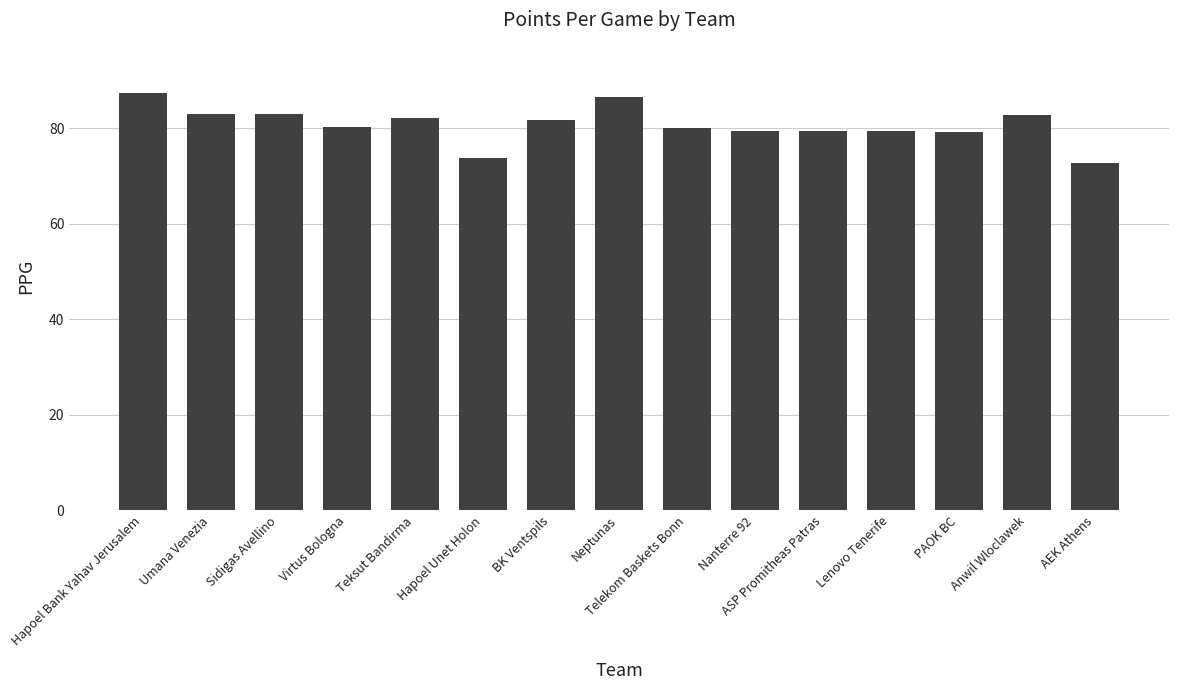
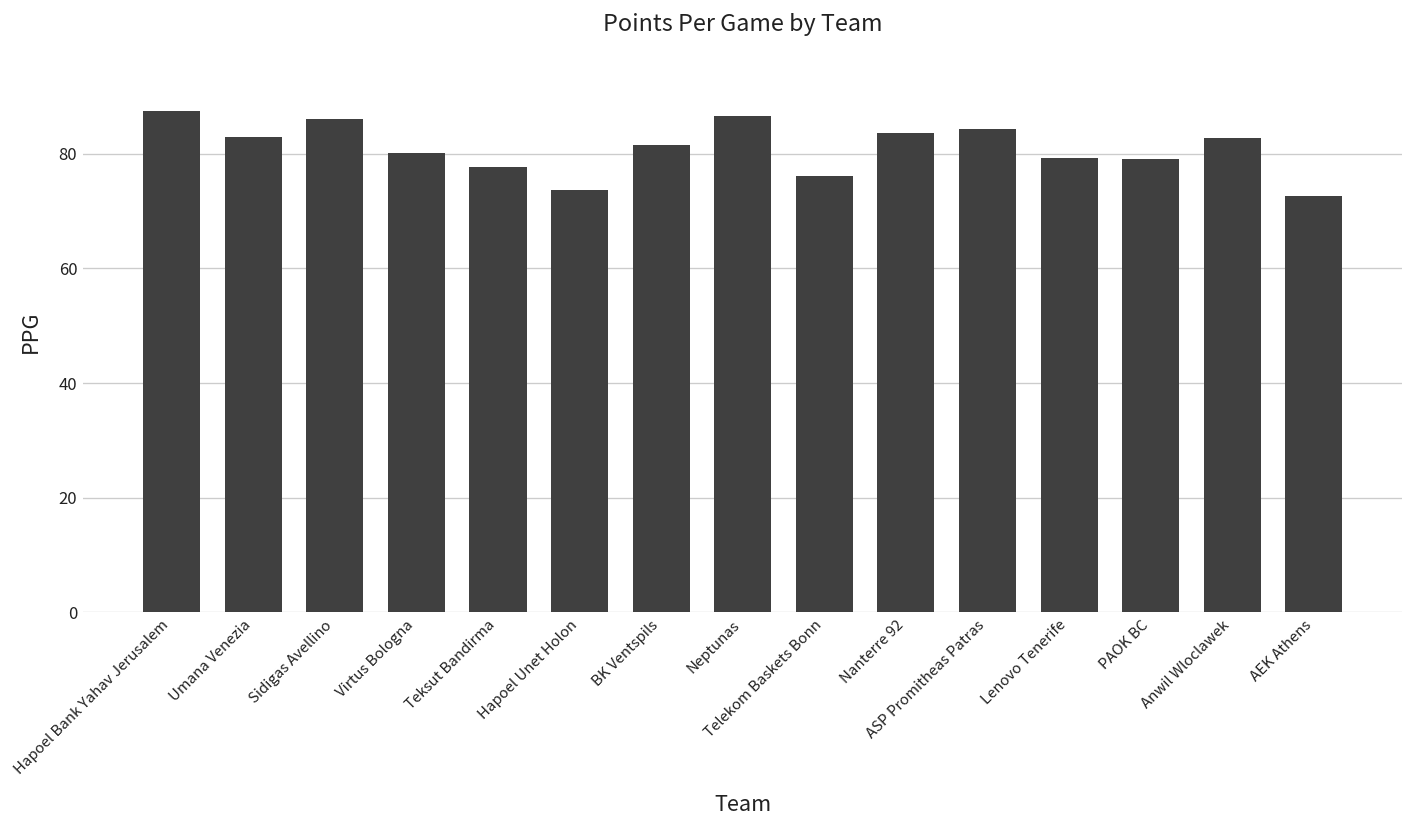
Sidigas Avellino: 83 -> 86
Teksut Bandirma: 82 -> 78
Telekom Baskets Bonn: 80 -> 76
Nanterre 92: 79 -> 84
ASP Promitheas Patras: 79 -> 84
